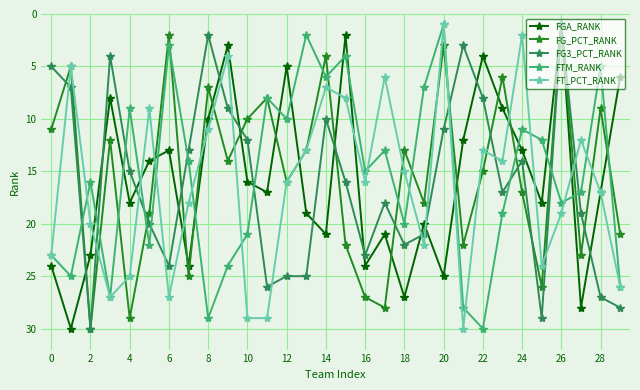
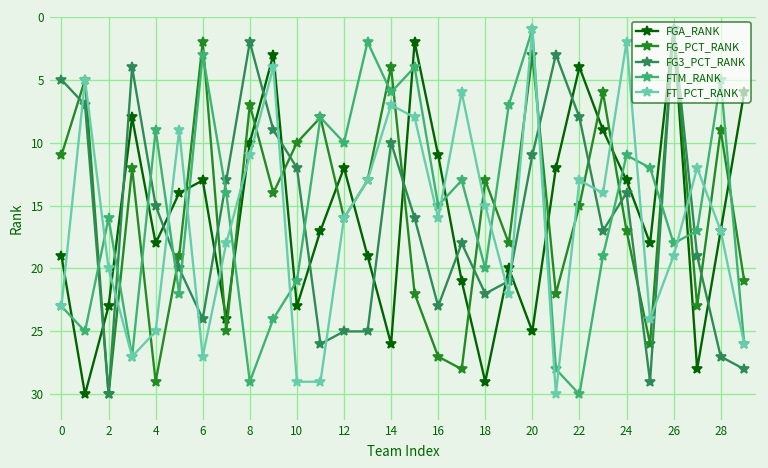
FGA_RANK, 0: 24 -> 19
FGA_RANK, 10: 16 -> 23
FGA_RANK, 12: 5 -> 12
FGA_RANK, 14: 21 -> 26
FGA_RANK, 16: 24 -> 11
FGA_RANK, 18: 27 -> 29
